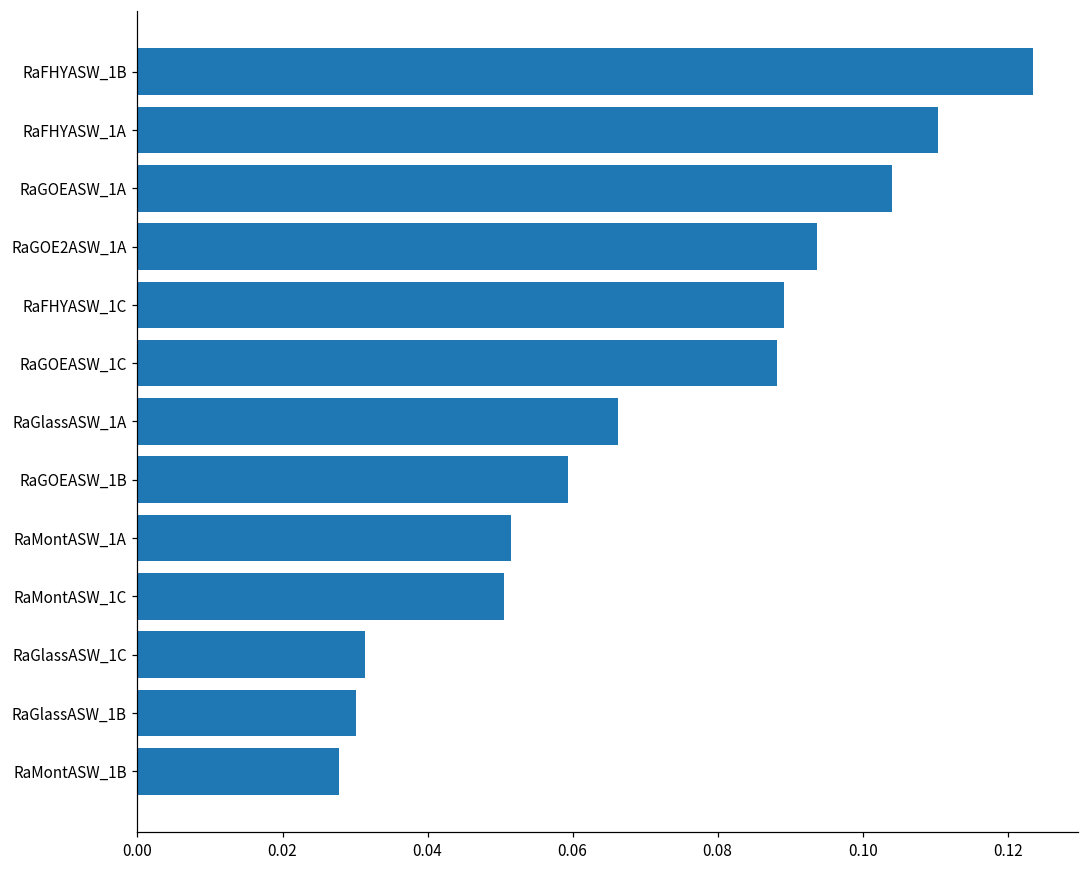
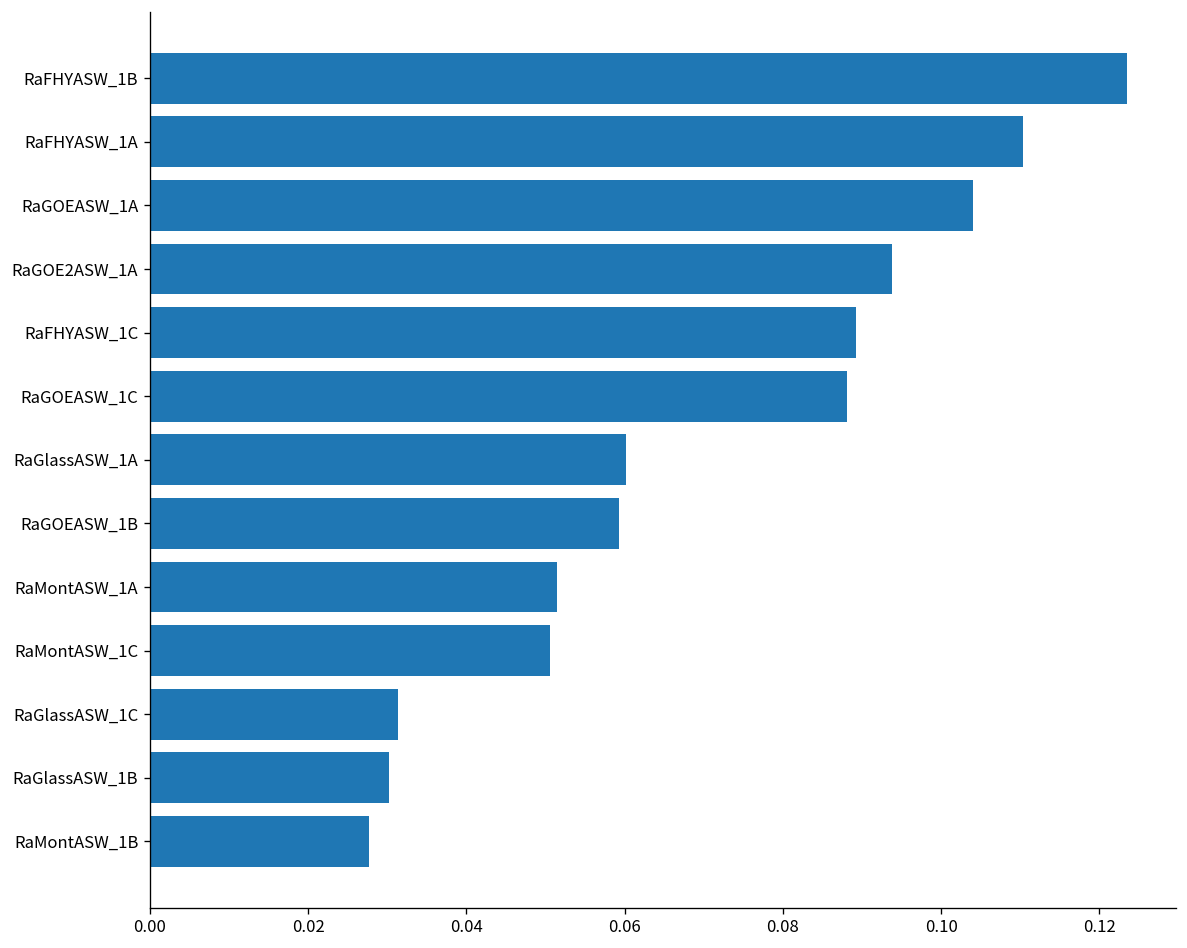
RaGlassASW_1A: 0.066 -> 0.060
